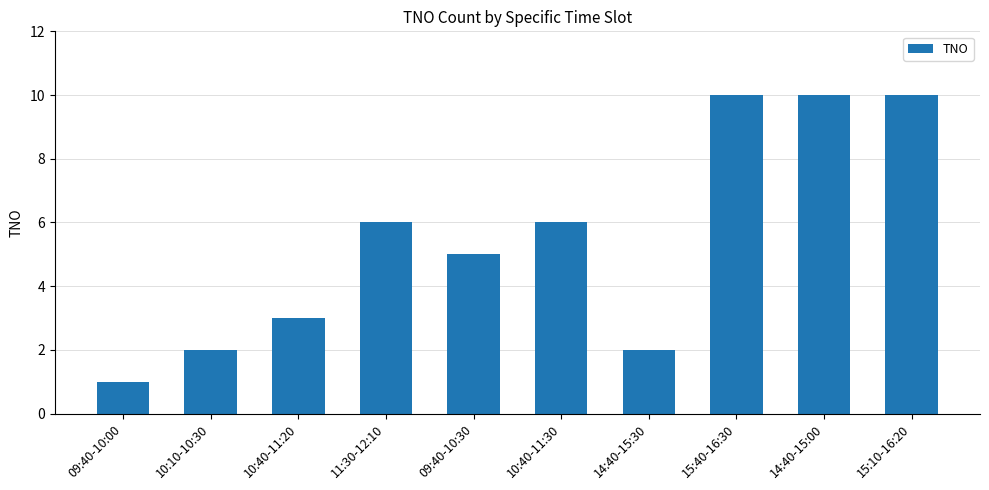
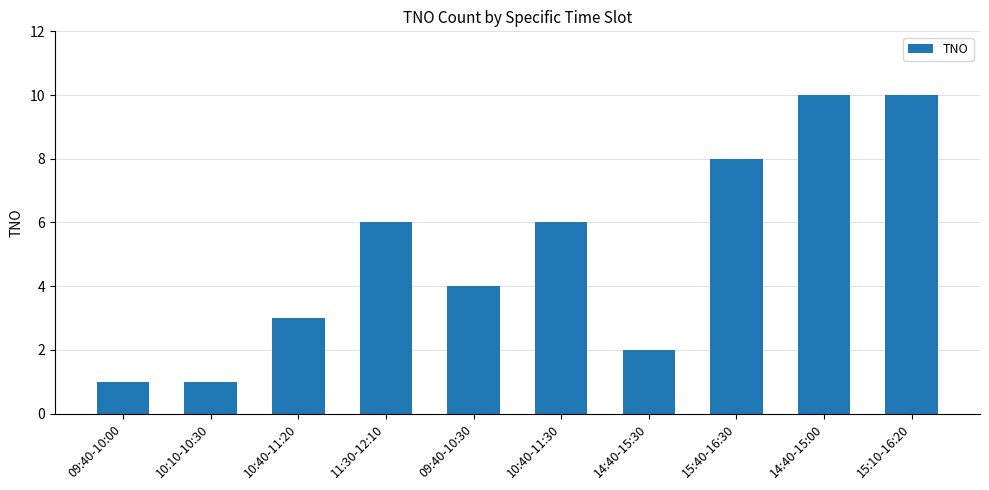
10:10-10:30: 2 -> 1
09:40-10:30: 5 -> 4
15:40-16:30: 10 -> 8
